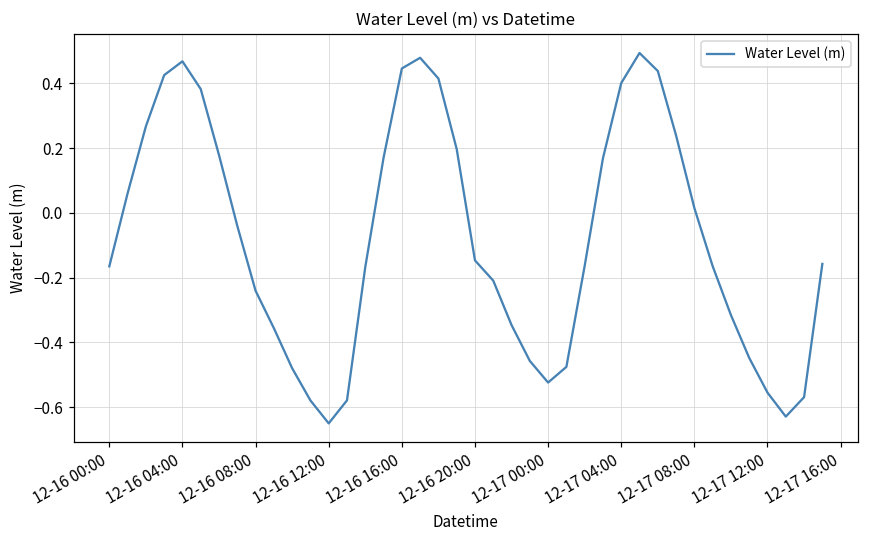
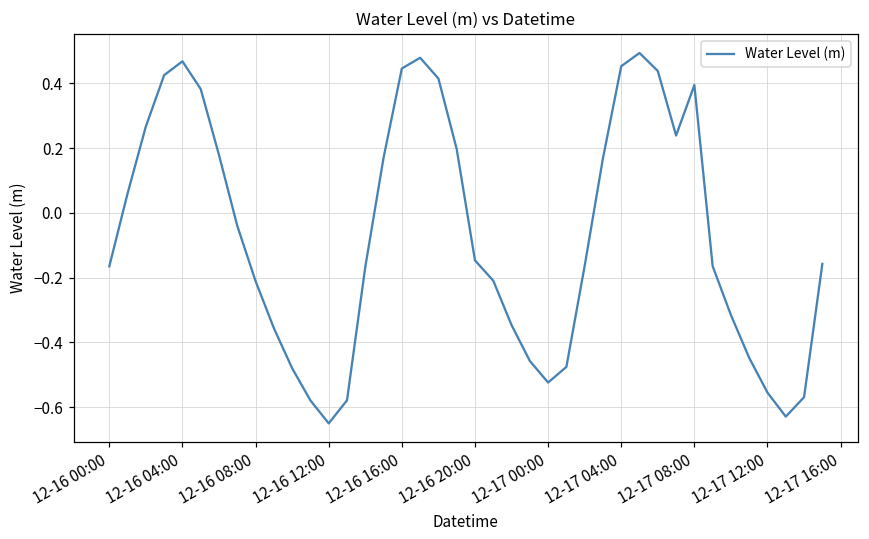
12-16 08:00: -0.24 -> -0.21
12-17 04:00: 0.40 -> 0.45
12-17 08:00: 0.01 -> 0.39
